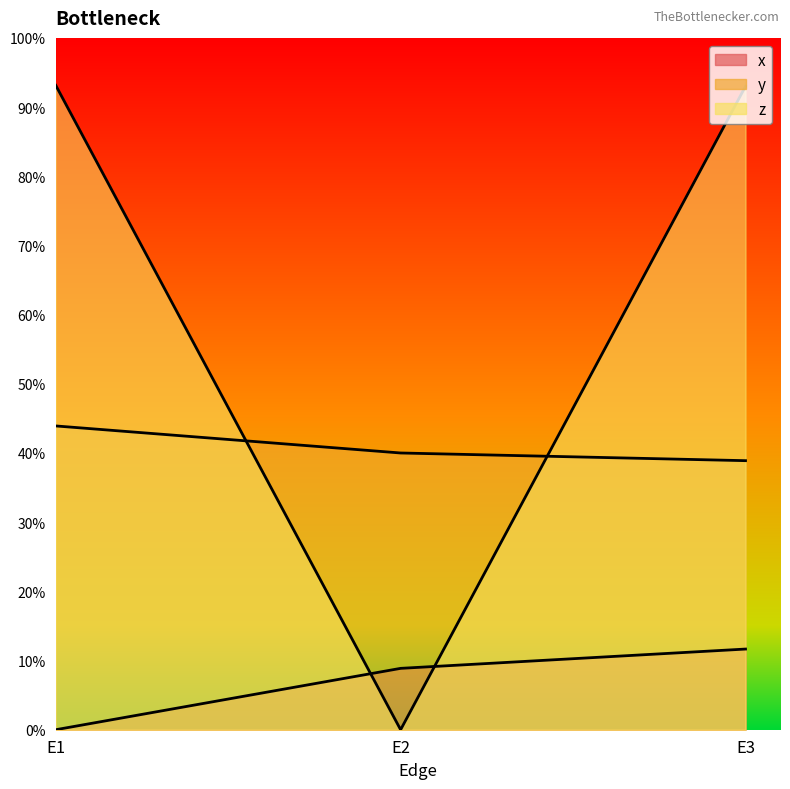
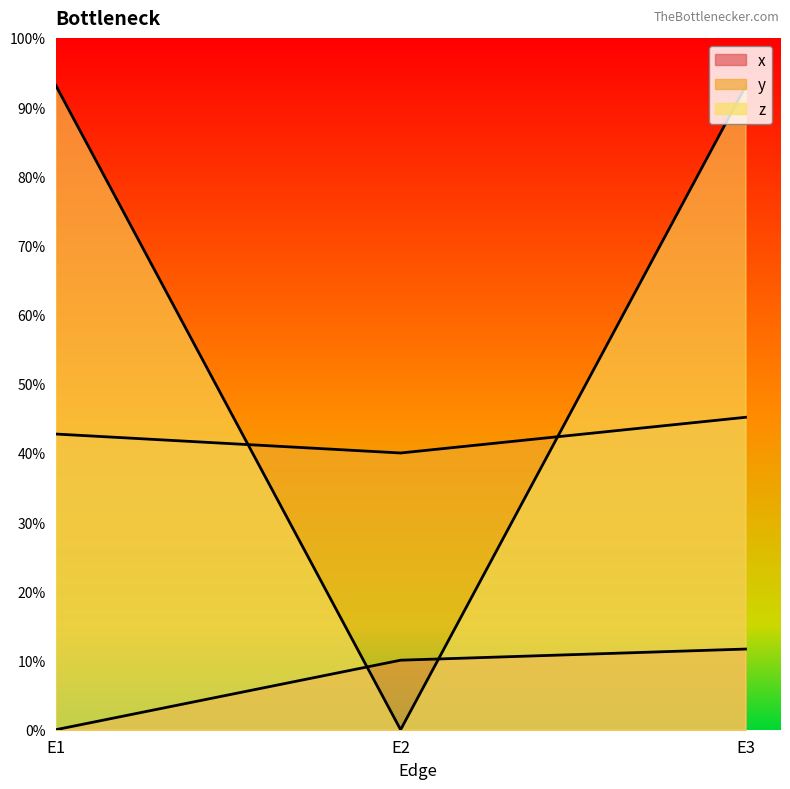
y, E1: 44% -> 43%
x, E2: 9% -> 10%
y, E3: 39% -> 45%
